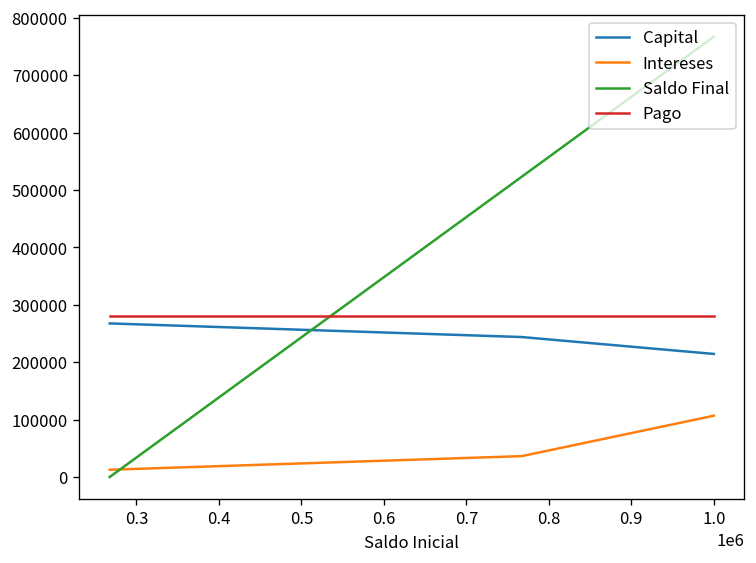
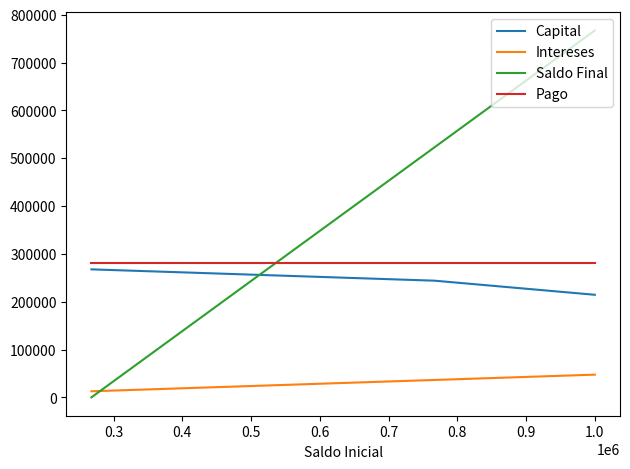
Intereses, 1.0: 110000 -> 50000
